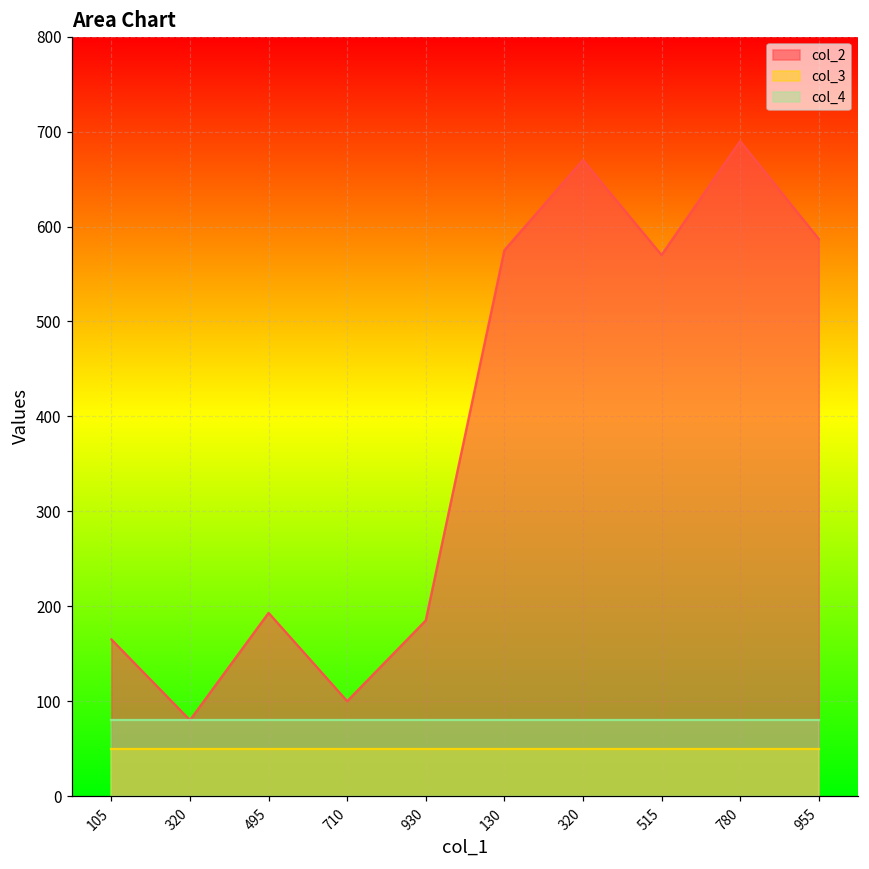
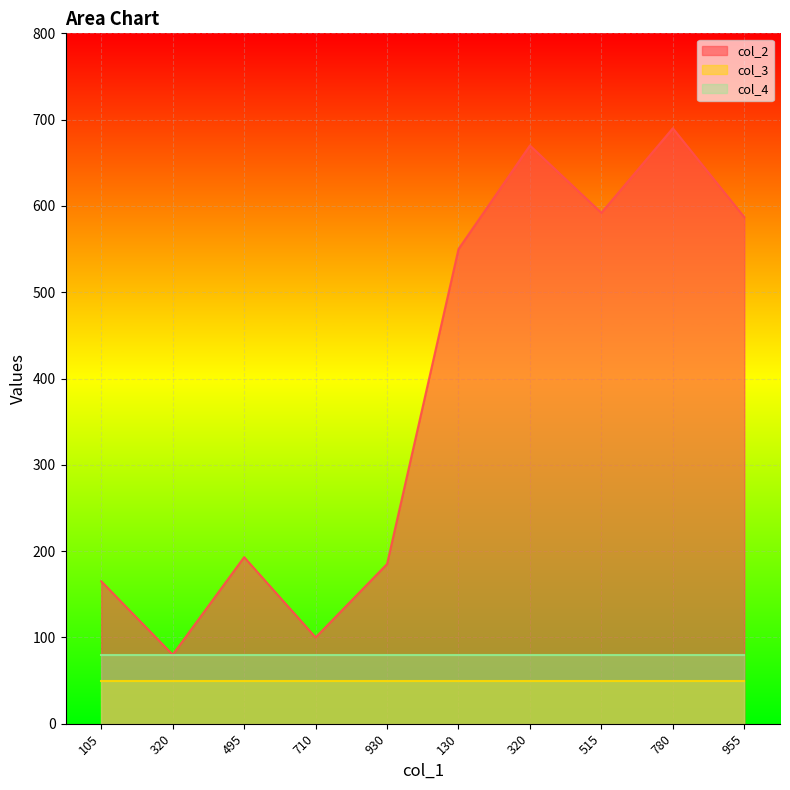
col_2, 130: 580 -> 550
col_2, 515: 570 -> 590
